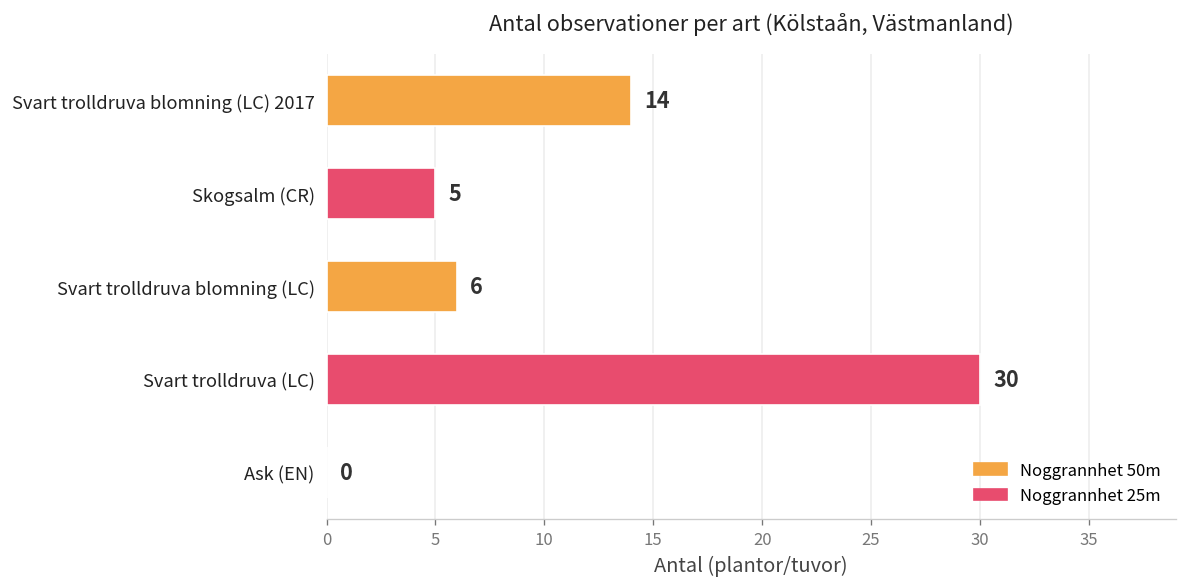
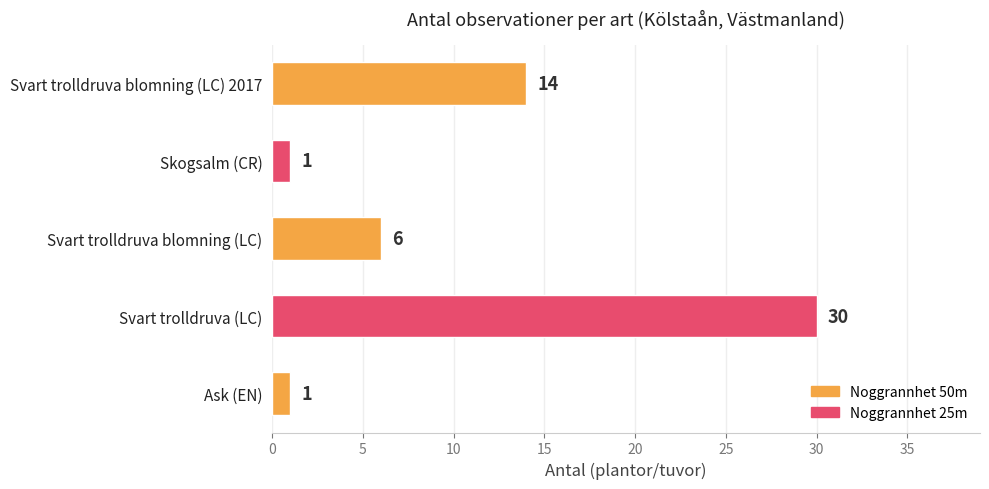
Skogsalm (CR): 5 -> 1
Ask (EN): 0 -> 1
